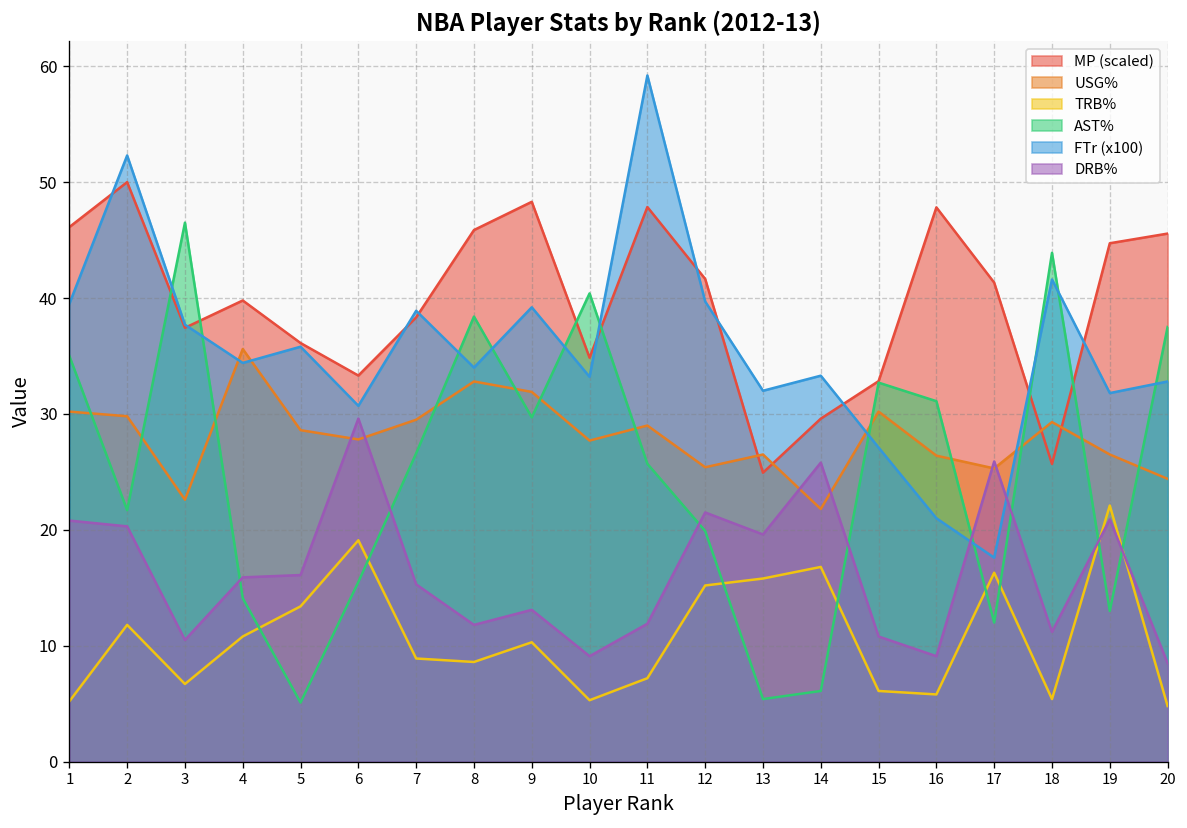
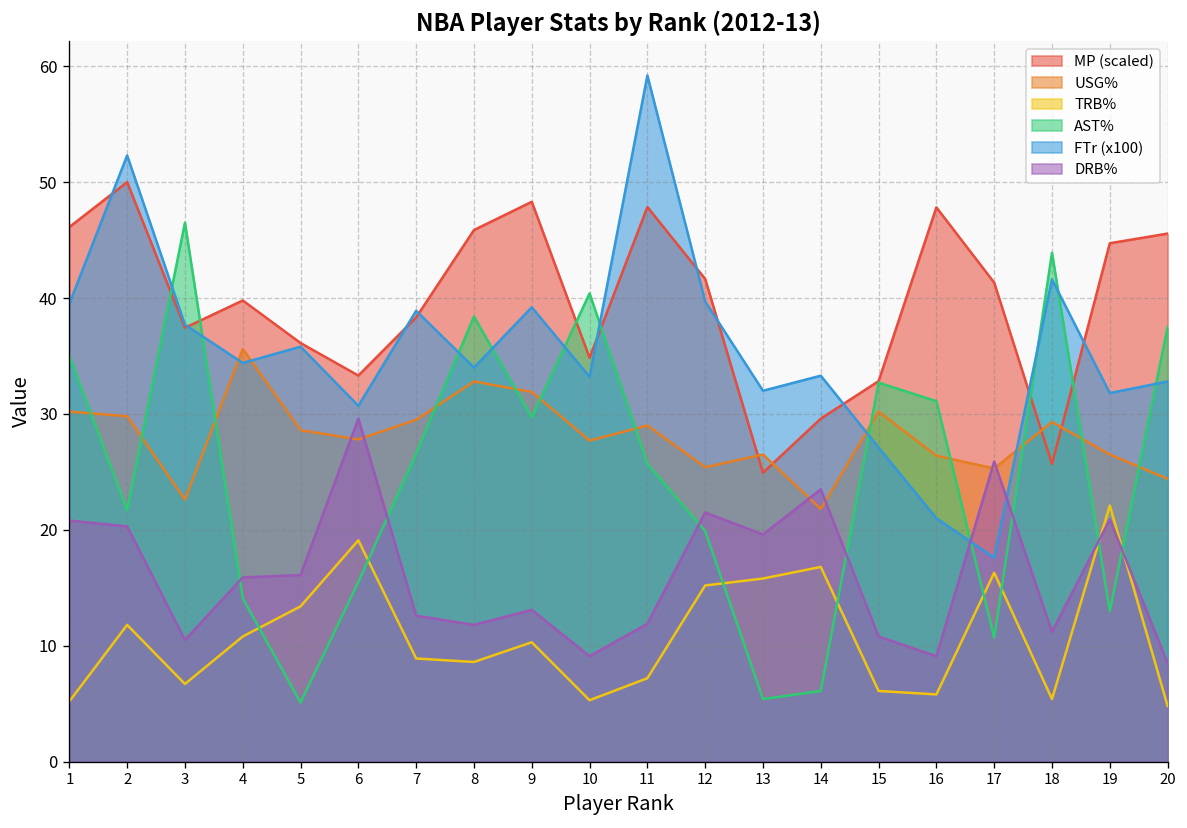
DRB%, 7: 15 -> 13
DRB%, 14: 26 -> 24
AST%, 17: 12 -> 11
